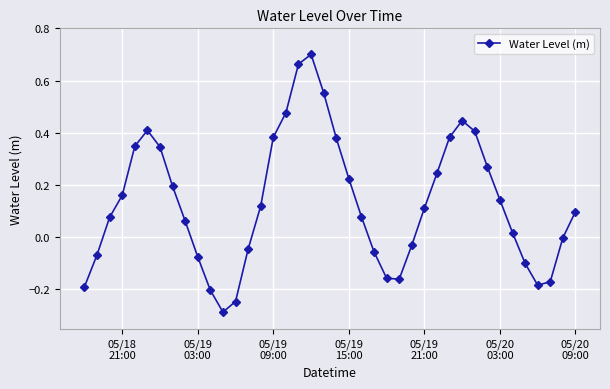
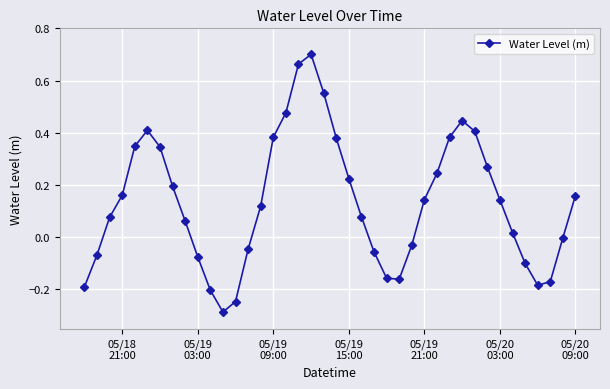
05/19 21:00: 0.11 -> 0.14
05/20 09:00: 0.10 -> 0.16
